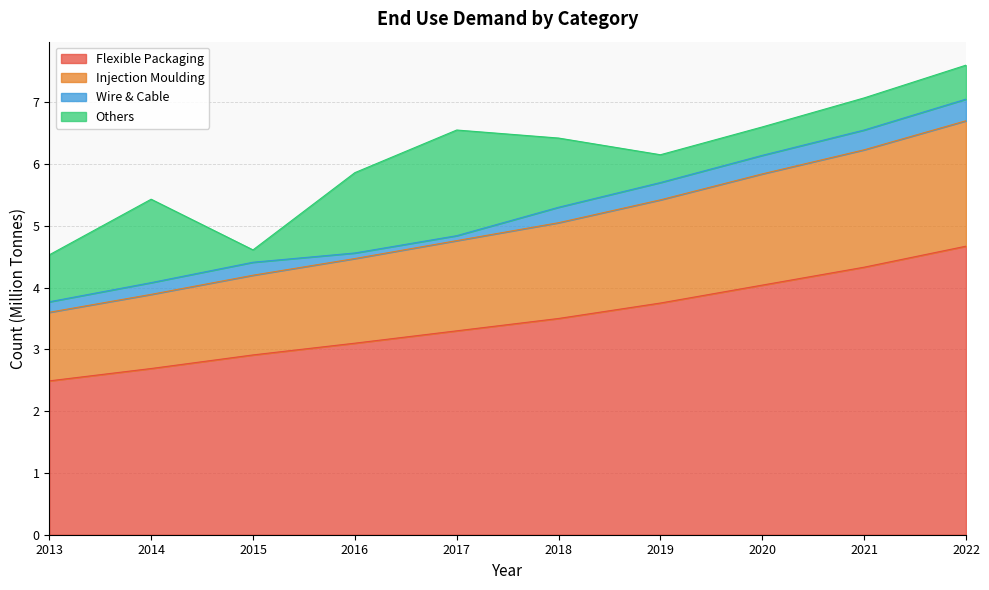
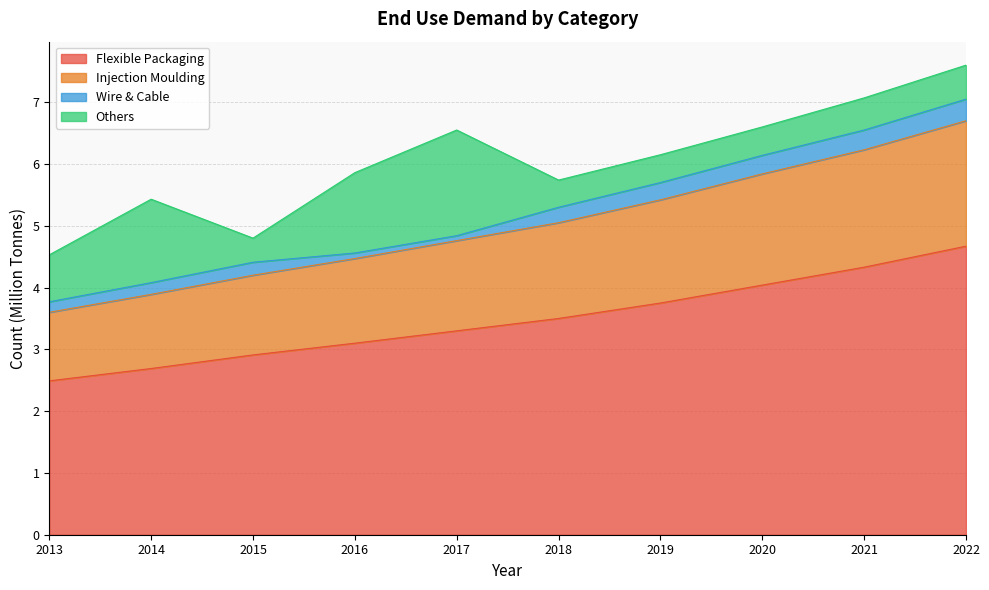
Others, 2015: 0.2 -> 0.4
Others, 2018: 1.1 -> 0.4
